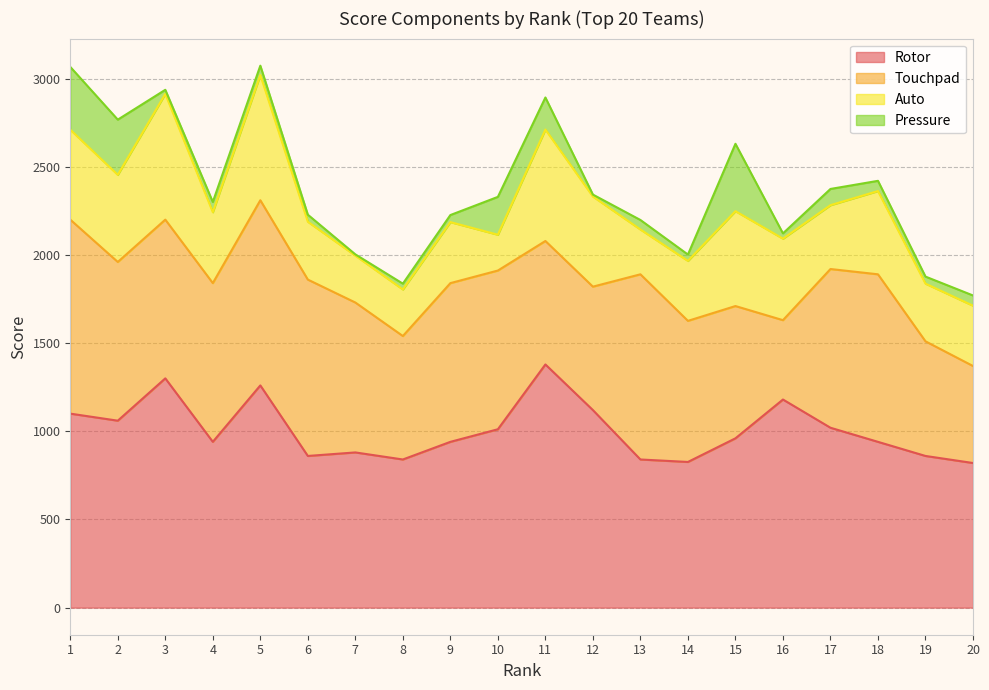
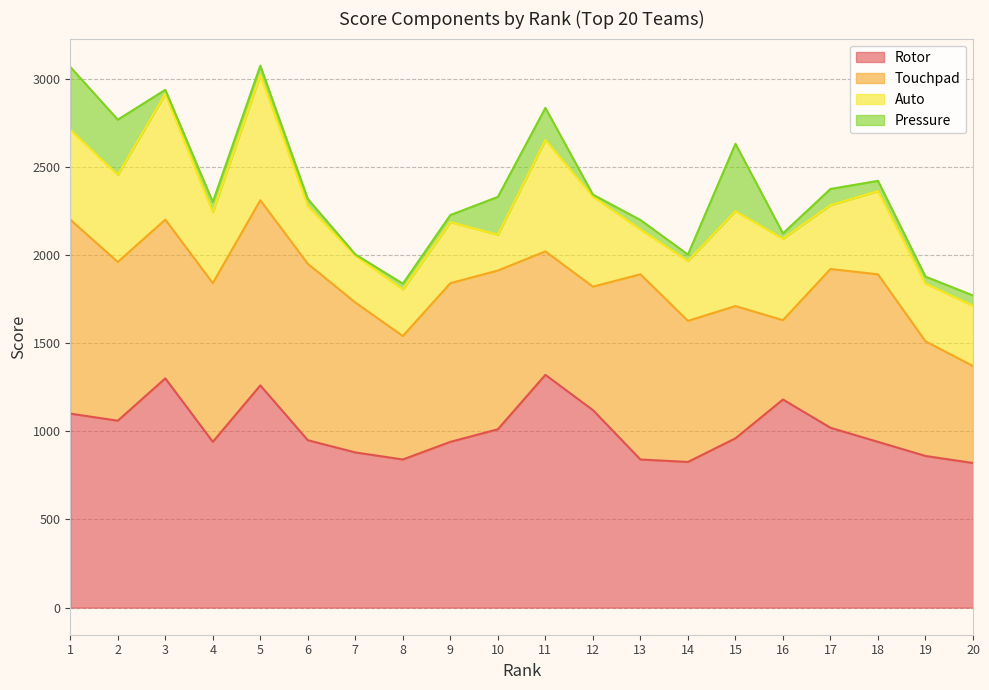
Rotor, 6: 860 -> 950
Rotor, 11: 1380 -> 1320
